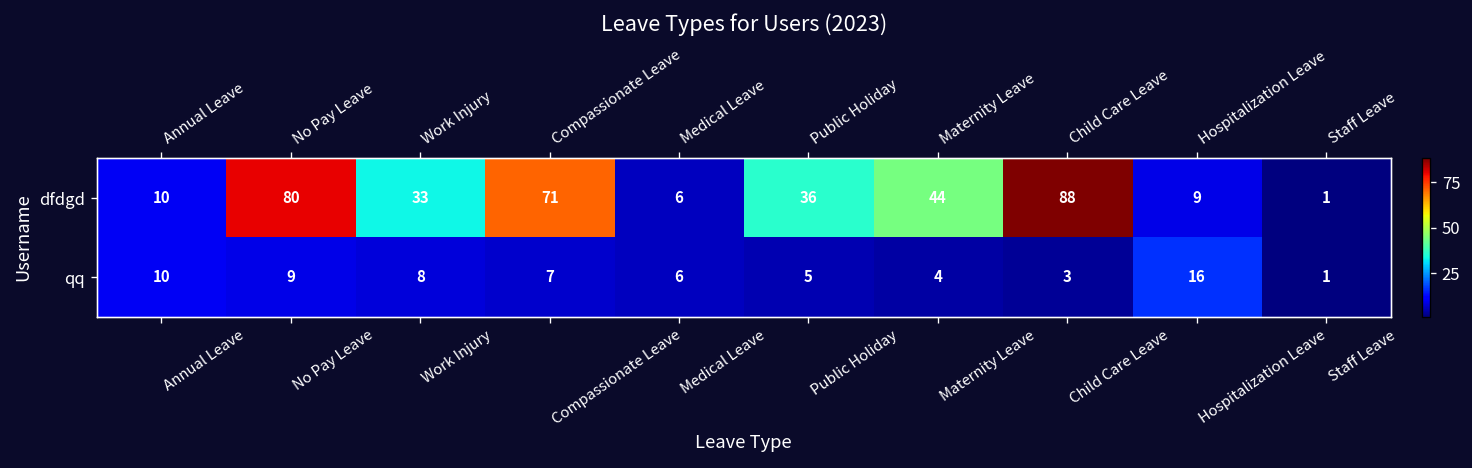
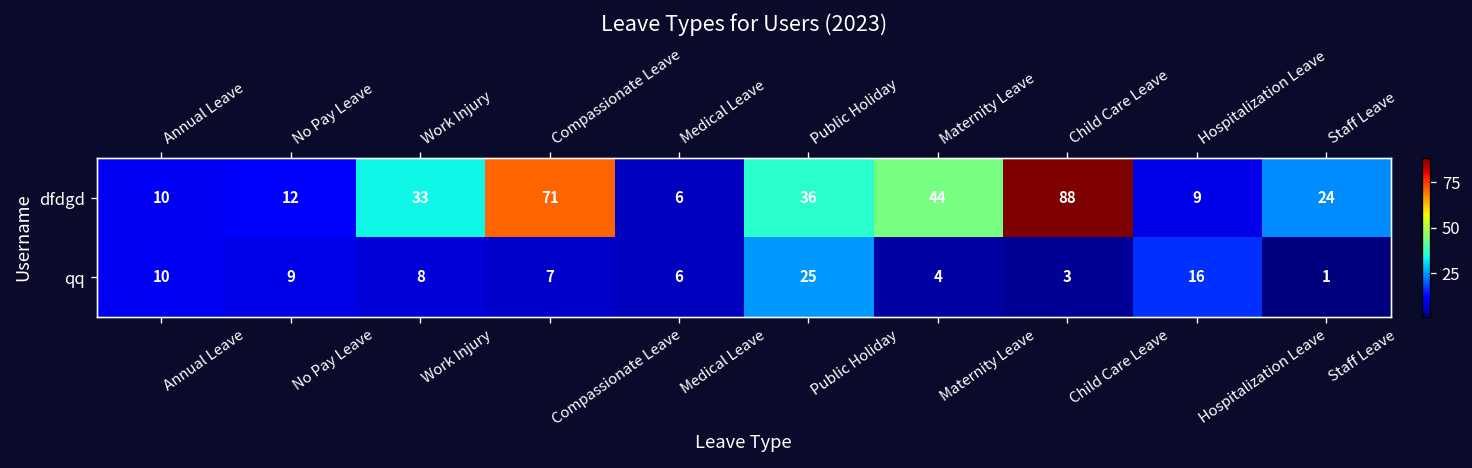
dfdgd, No Pay Leave: 80 -> 12
dfdgd, Staff Leave: 1 -> 24
qq, Public Holiday: 5 -> 25
